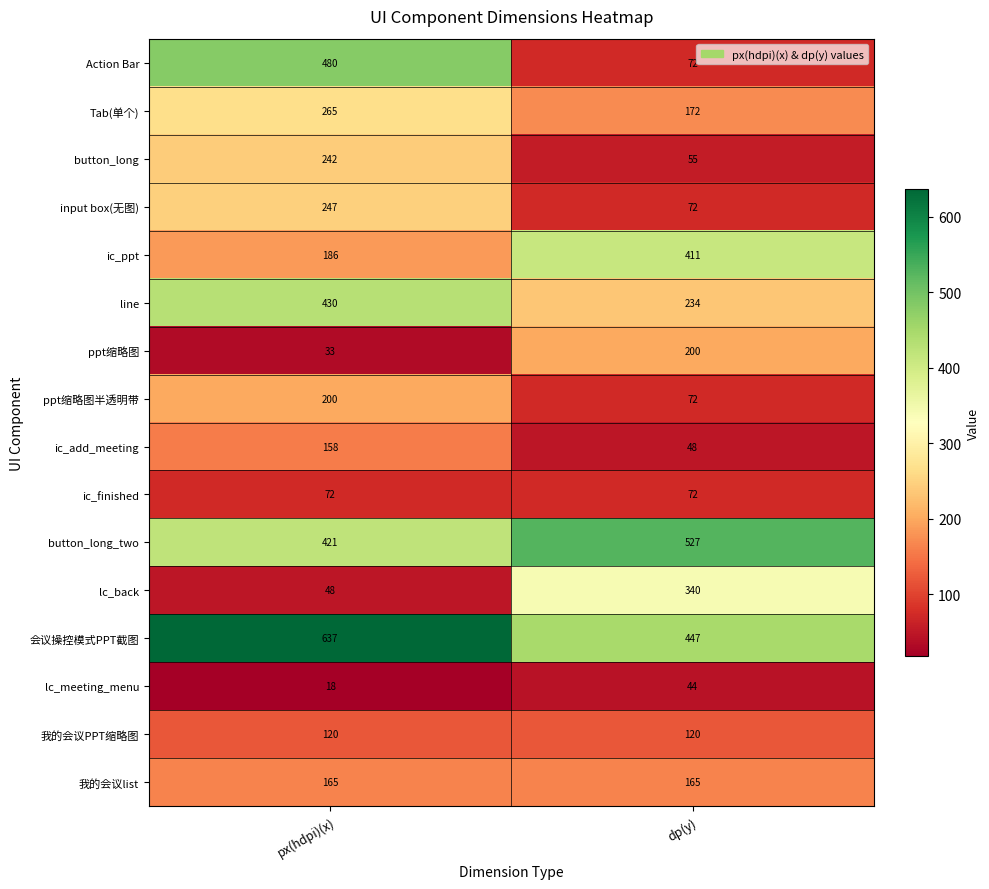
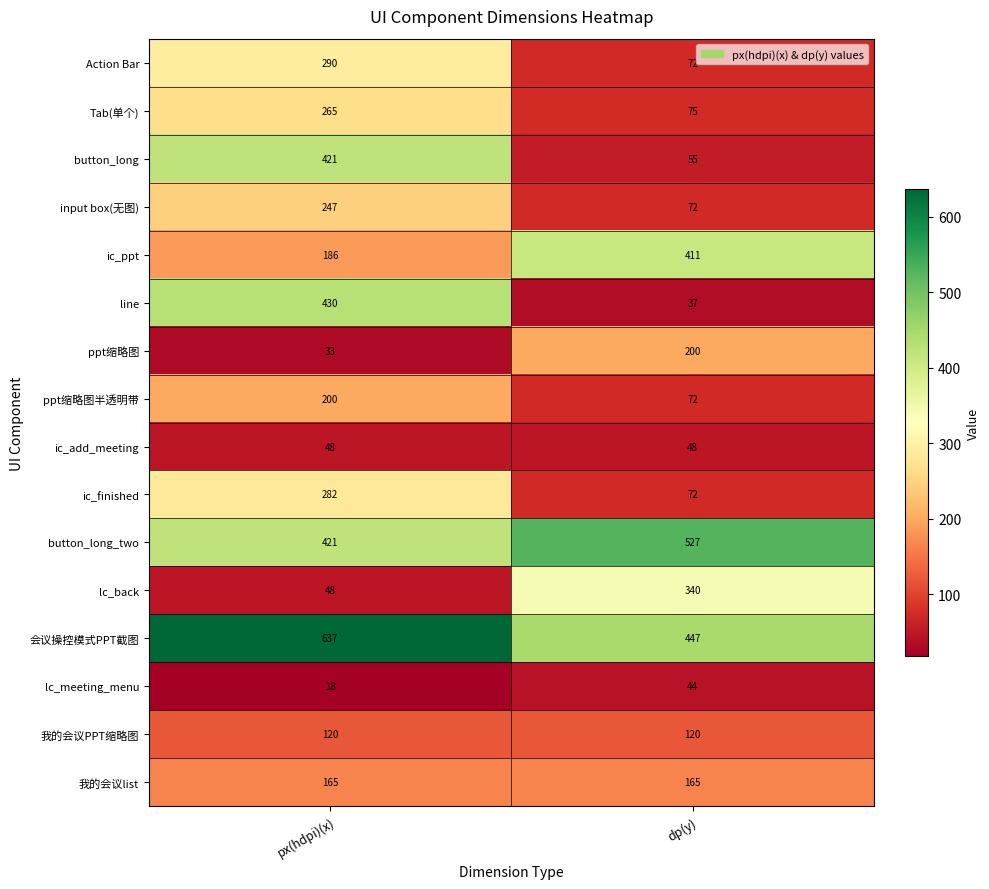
Action Bar, px(hdpi)(x): 480 -> 290
Tab(单个), dp(y): 172 -> 75
button_long, px(hdpi)(x): 242 -> 421
line, dp(y): 234 -> 37
ic_add_meeting, px(hdpi)(x): 158 -> 48
ic_finished, px(hdpi)(x): 72 -> 282
